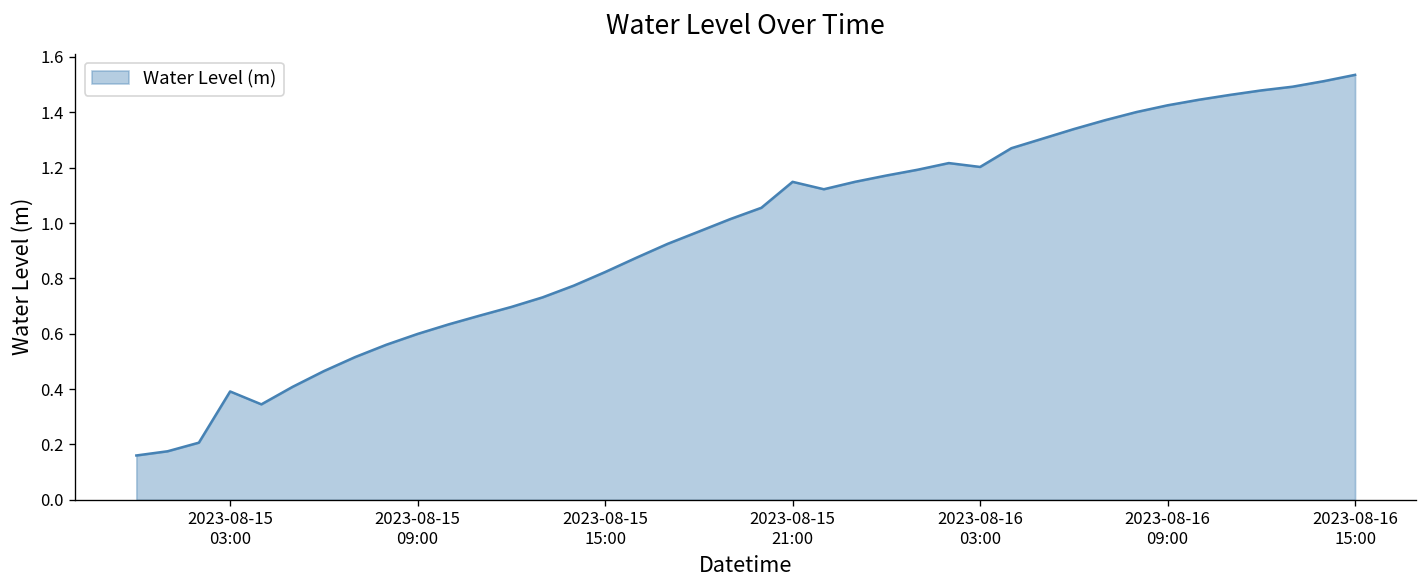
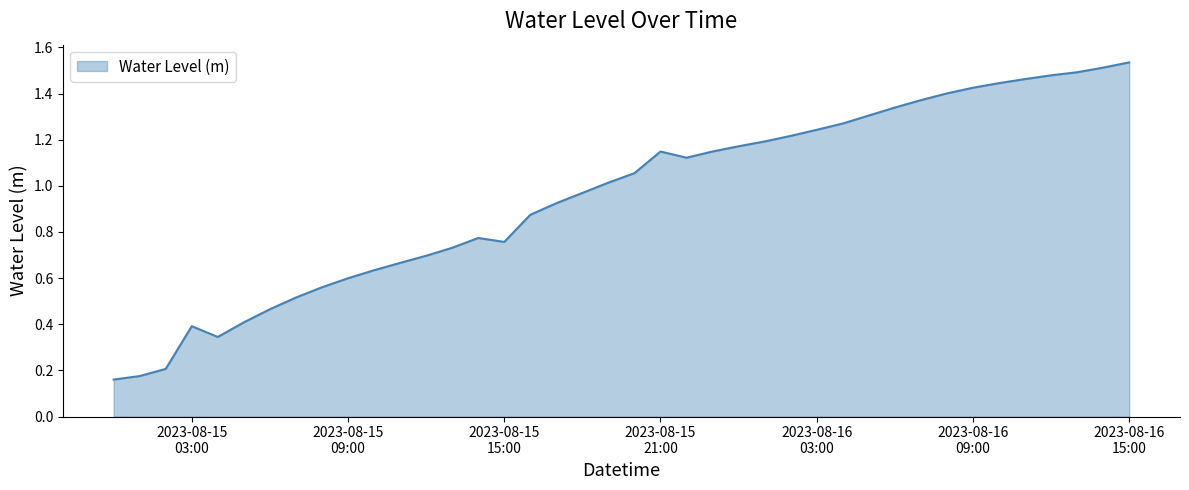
2023-08-15 15:00: 0.82 -> 0.76
2023-08-16 03:00: 1.20 -> 1.24
